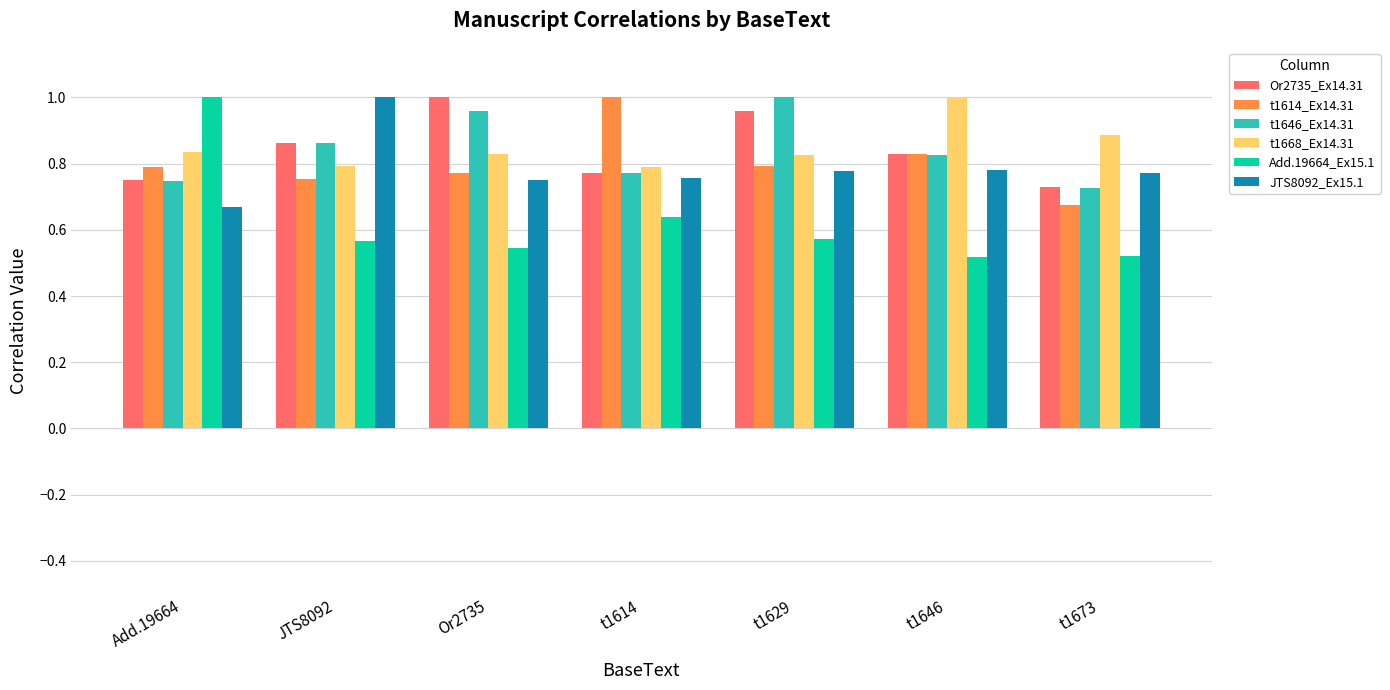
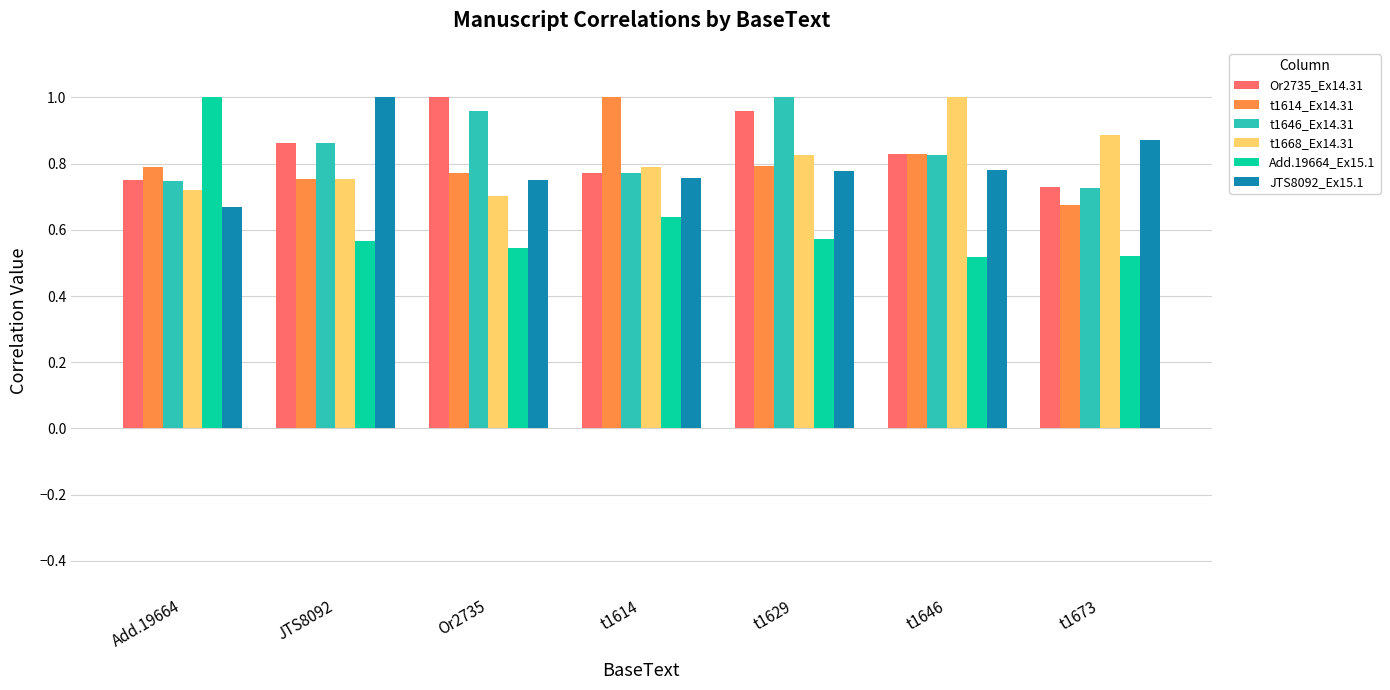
t1668_Ex14.31, Add.19664: 0.84 -> 0.72
t1668_Ex14.31, JTS8092: 0.79 -> 0.75
t1668_Ex14.31, Or2735: 0.83 -> 0.70
JTS8092_Ex15.1, t1673: 0.77 -> 0.87
